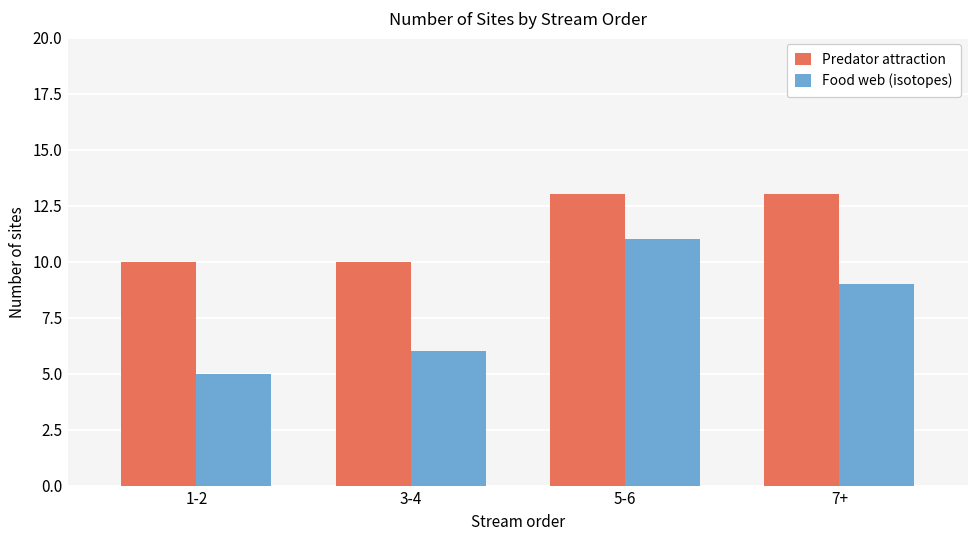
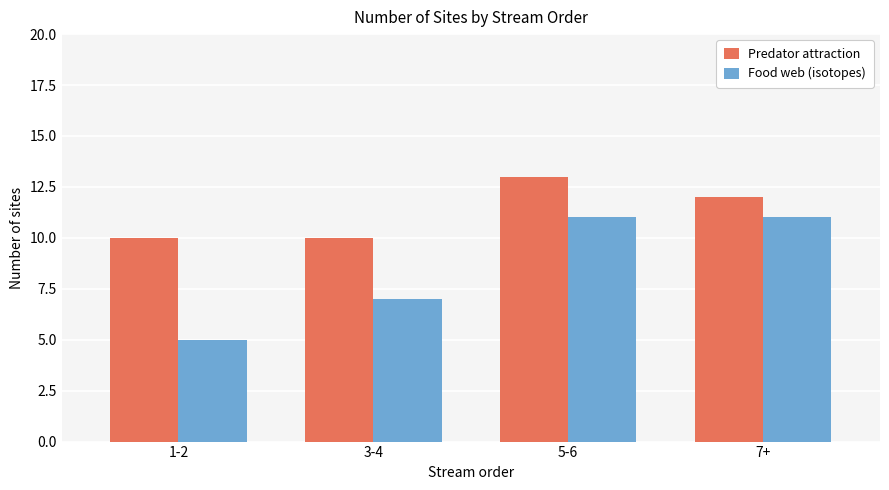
Food web (isotopes), 3-4: 6 -> 7
Predator attraction, 7+: 13 -> 12
Food web (isotopes), 7+: 9 -> 11
